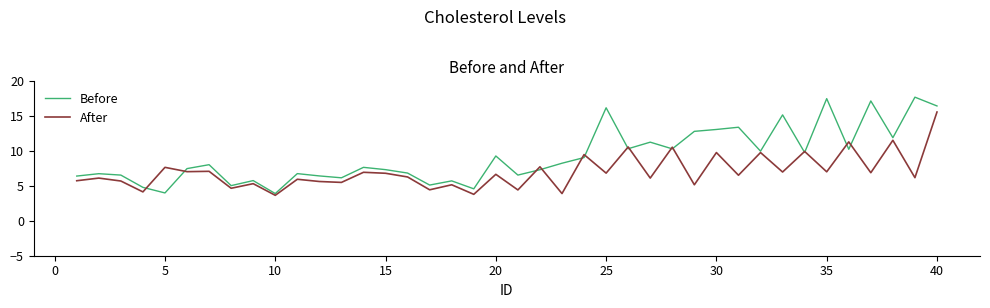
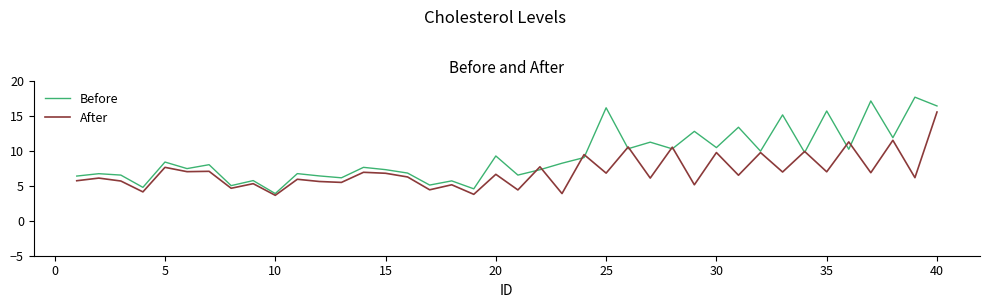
Before, 5: 4 -> 8
Before, 30: 13 -> 11
Before, 35: 18 -> 16
